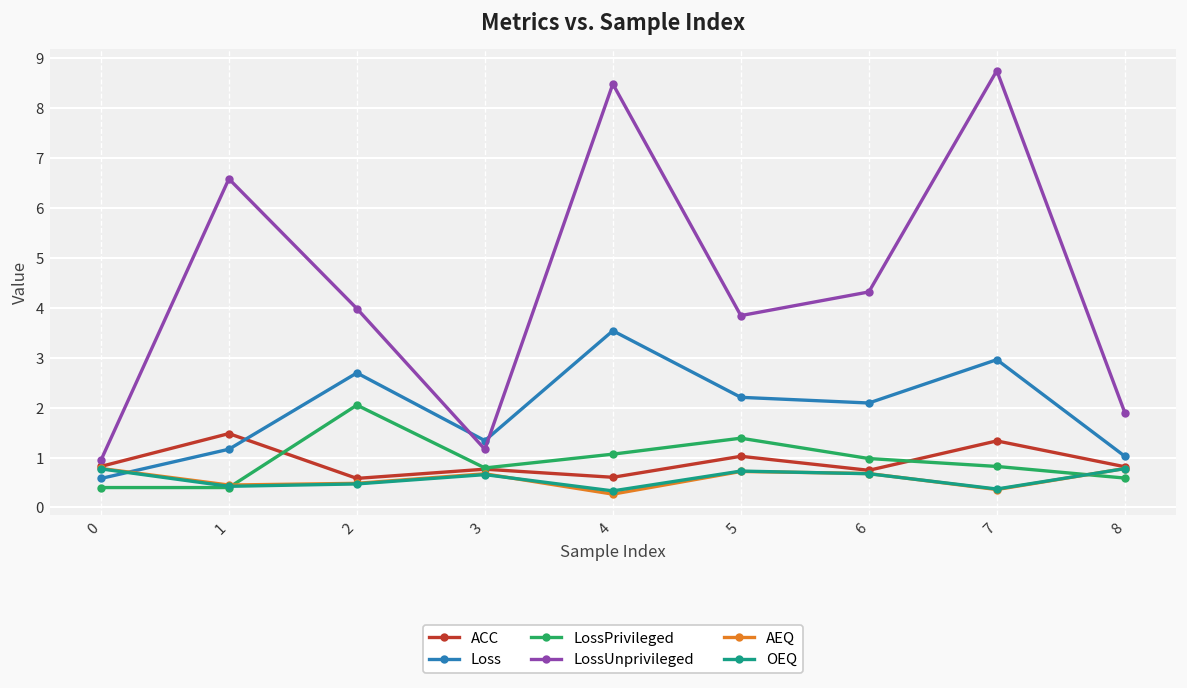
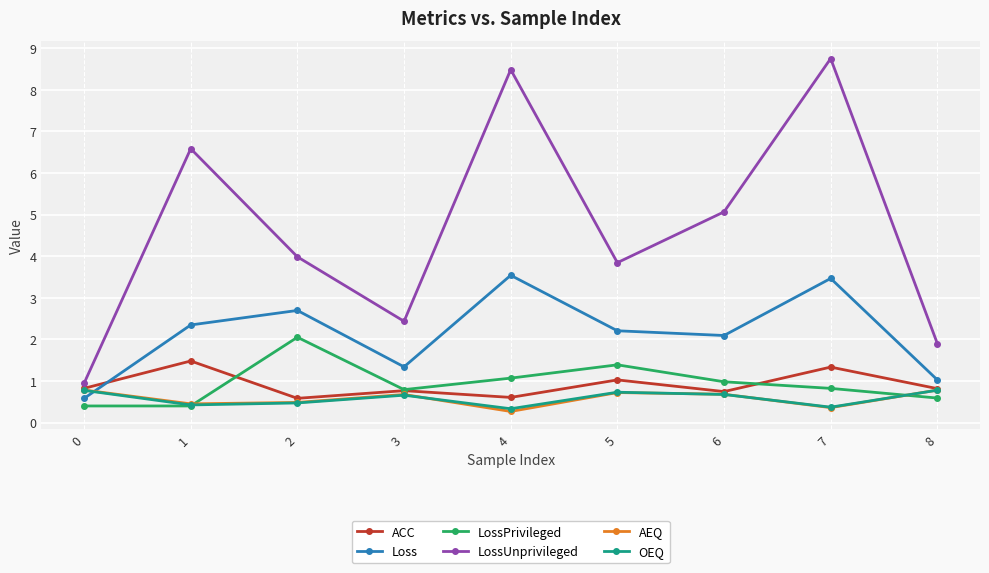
Loss, 1: 1.2 -> 2.3
LossUnprivileged, 3: 1.2 -> 2.4
LossUnprivileged, 6: 4.3 -> 5.1
Loss, 7: 3.0 -> 3.5
